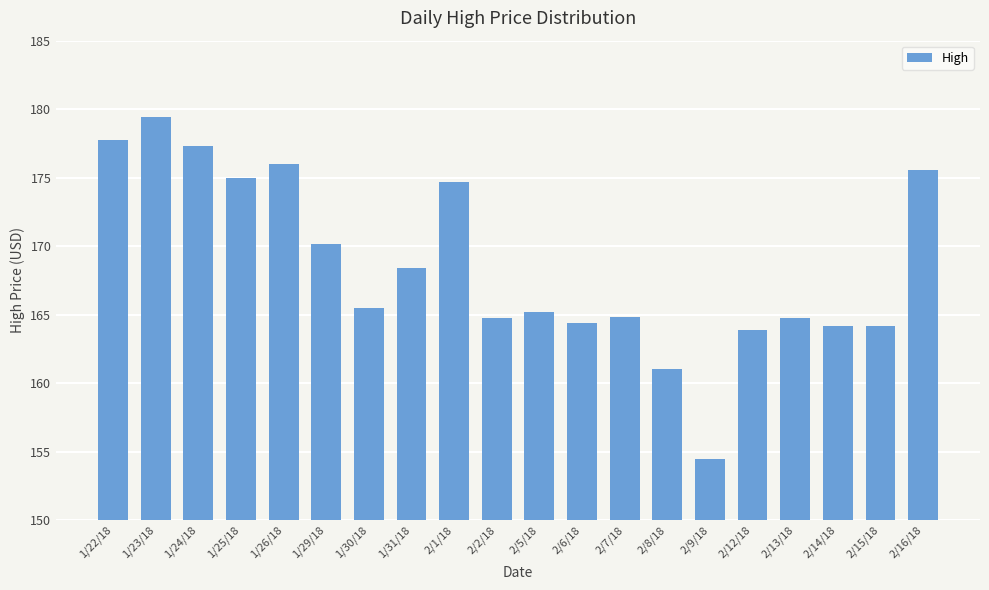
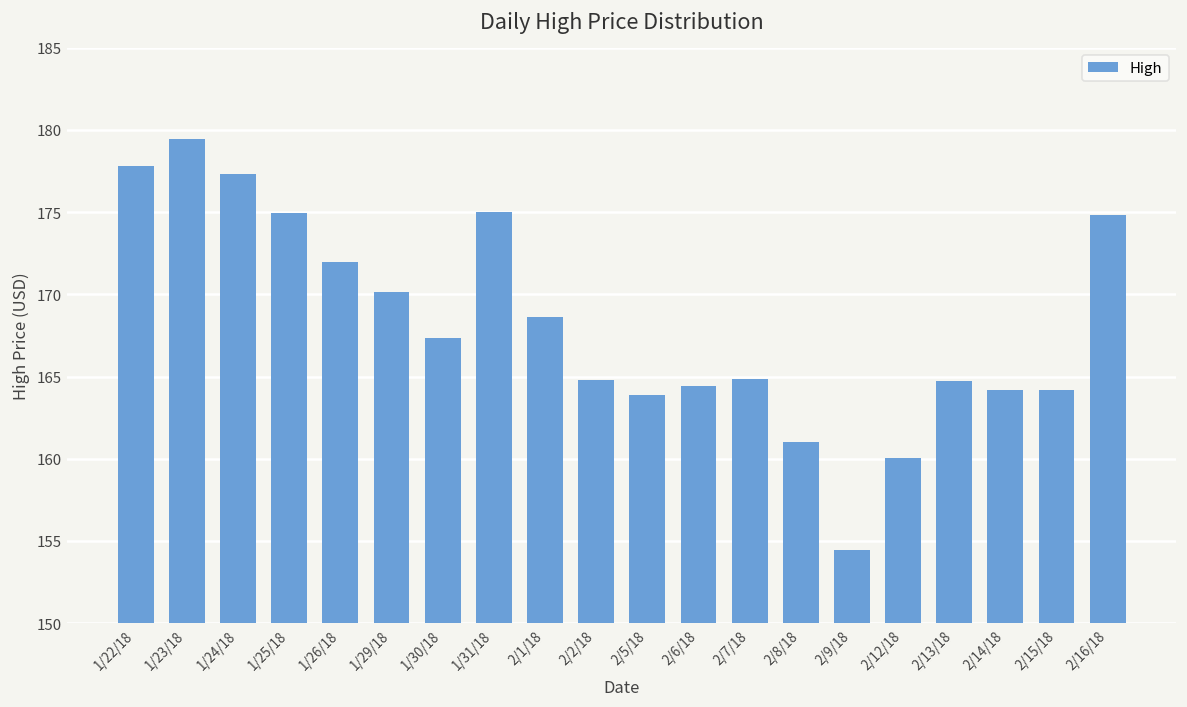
1/26/18: 176 -> 172
1/30/18: 165.5 -> 167.4
1/31/18: 168.4 -> 175.0
2/1/18: 174.7 -> 168.6
2/5/18: 165.2 -> 163.9
2/12/18: 163.9 -> 160.1
2/16/18: 175.5 -> 174.8
